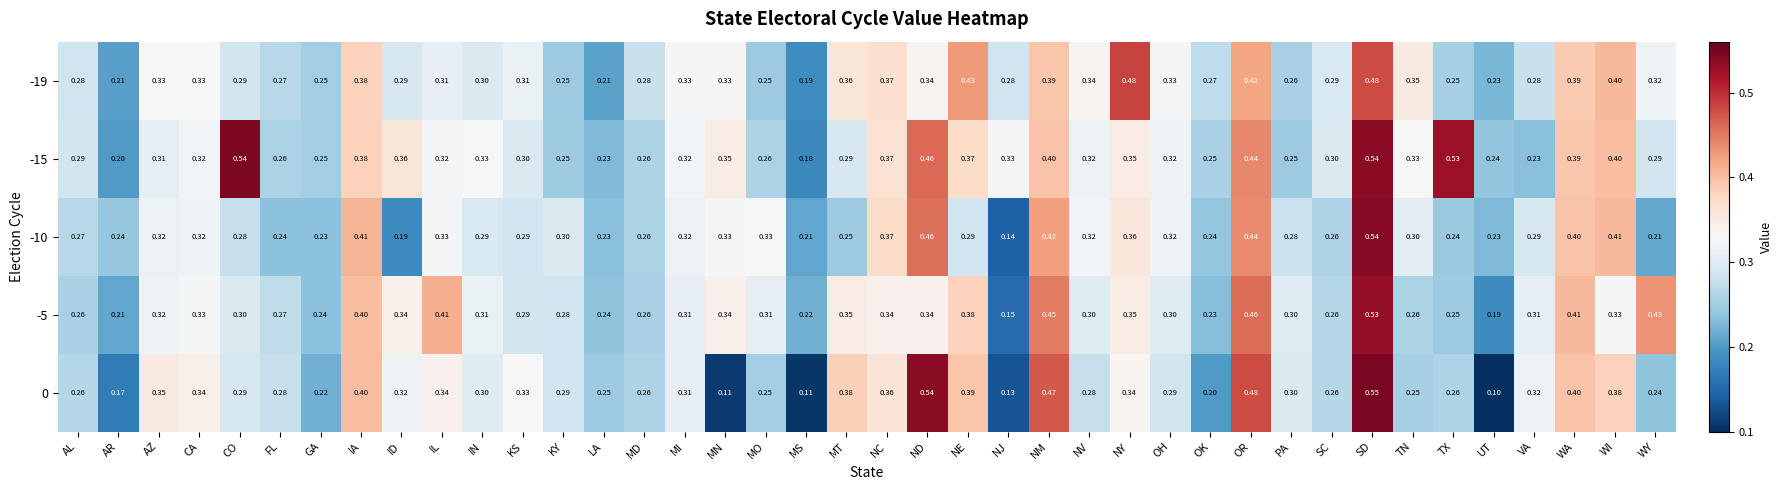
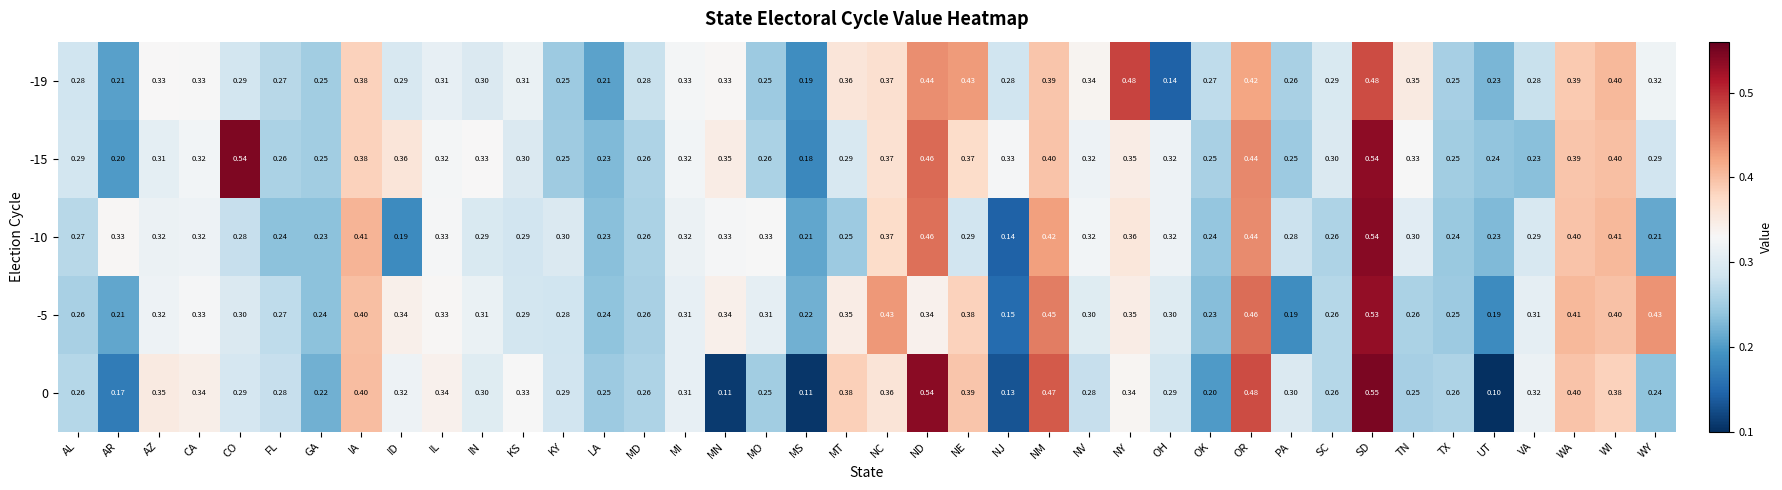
-19, ND: 0.34 -> 0.44
-19, OH: 0.33 -> 0.14
-15, TX: 0.53 -> 0.25
-10, AR: 0.24 -> 0.33
-5, IL: 0.41 -> 0.33
-5, NC: 0.34 -> 0.43
-5, PA: 0.30 -> 0.19
-5, WI: 0.33 -> 0.40
